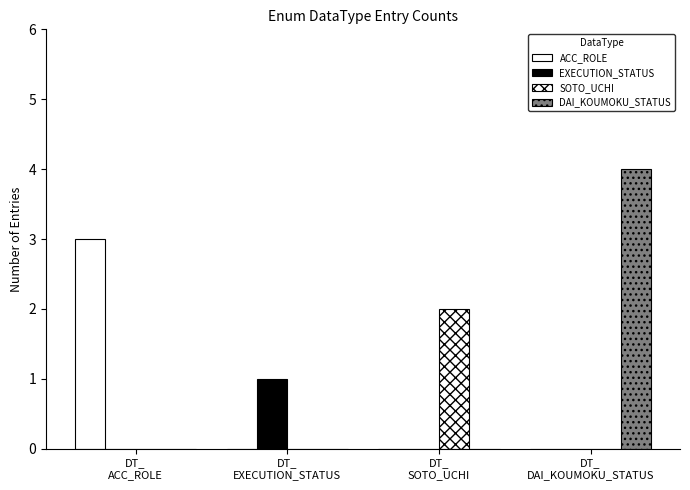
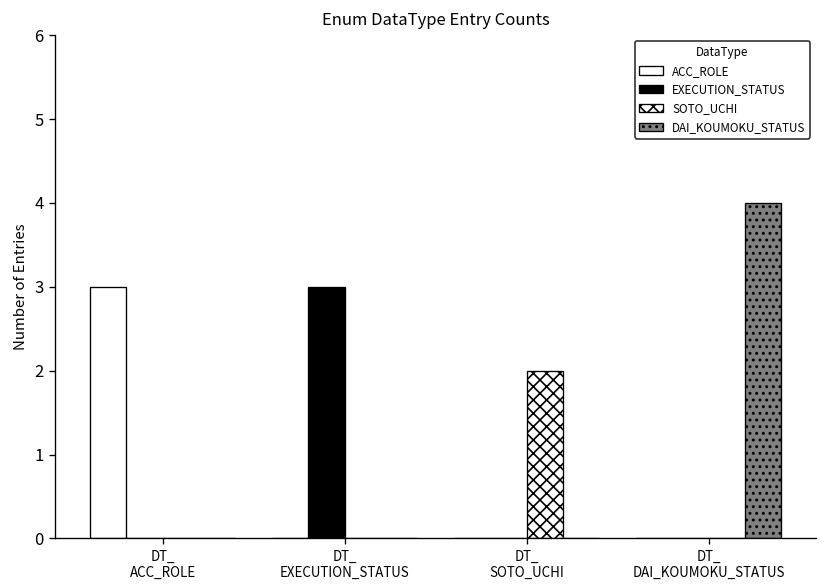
EXECUTION_STATUS, DT_ EXECUTION_STATUS: 1 -> 3
